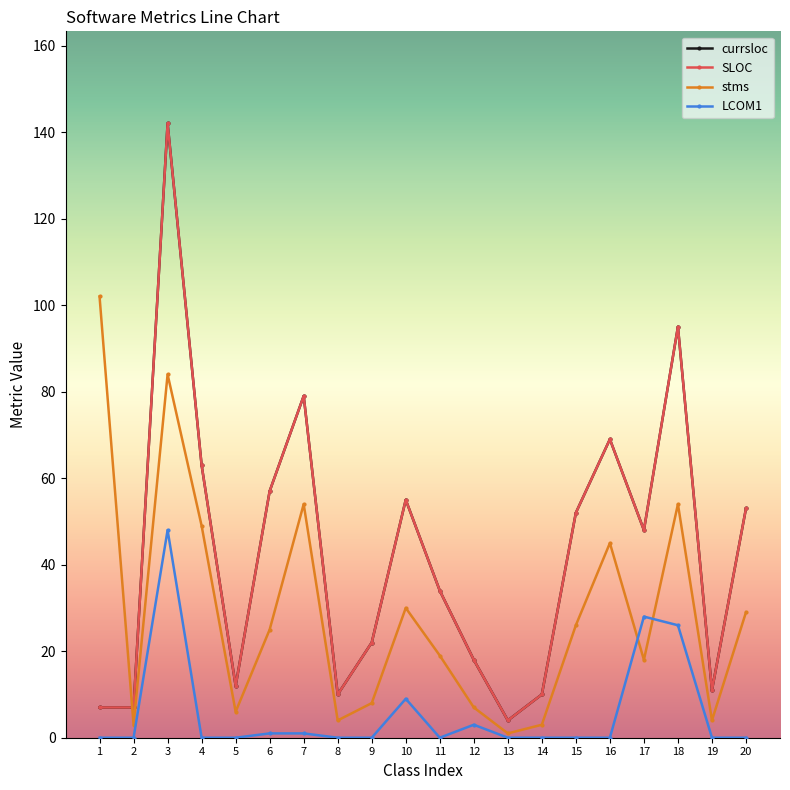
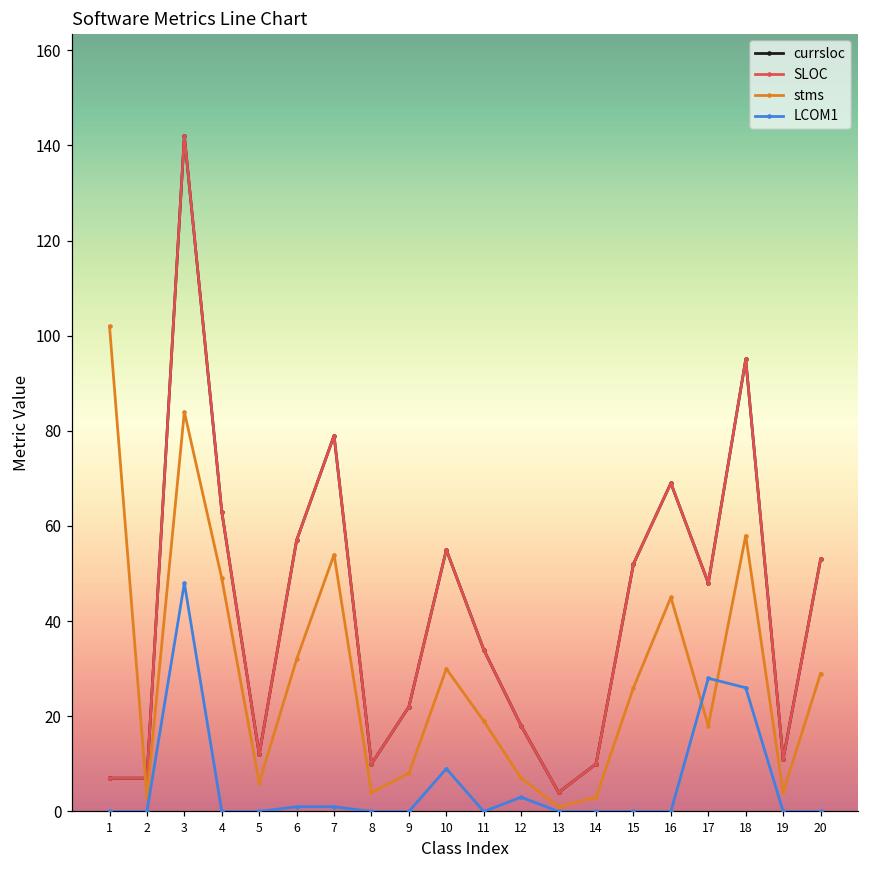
stms, 6: 25 -> 32
stms, 18: 54 -> 58
